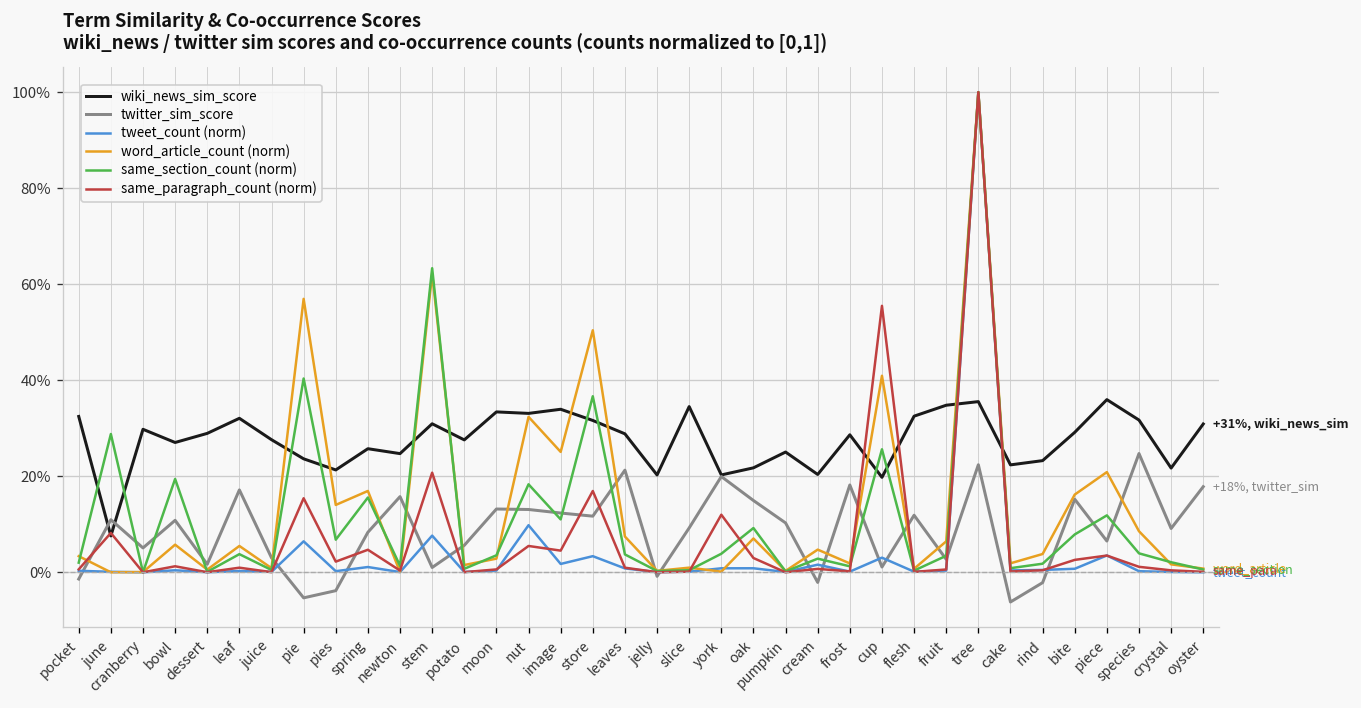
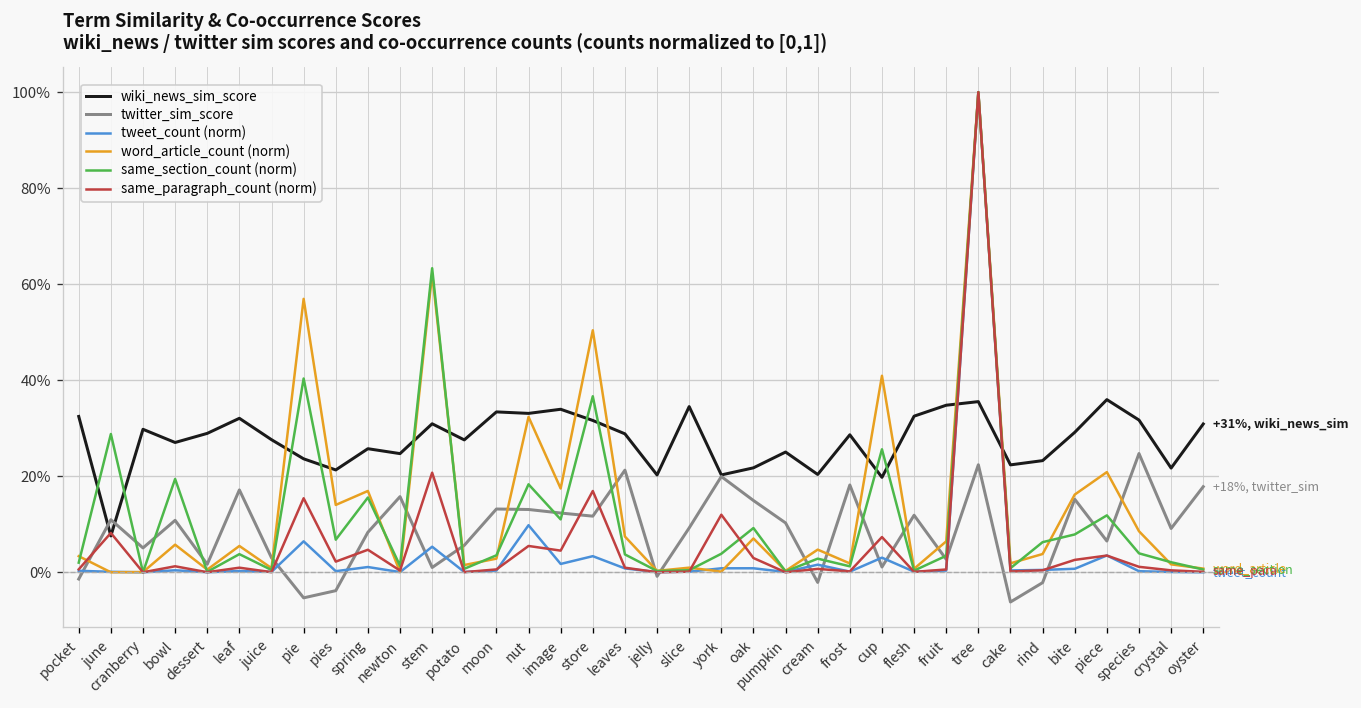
tweet_count (norm), stem: 8% -> 5%
word_article_count (norm), image: 25% -> 17%
same_paragraph_count (norm), cup: 55% -> 7%
same_section_count (norm), rind: 2% -> 6%
